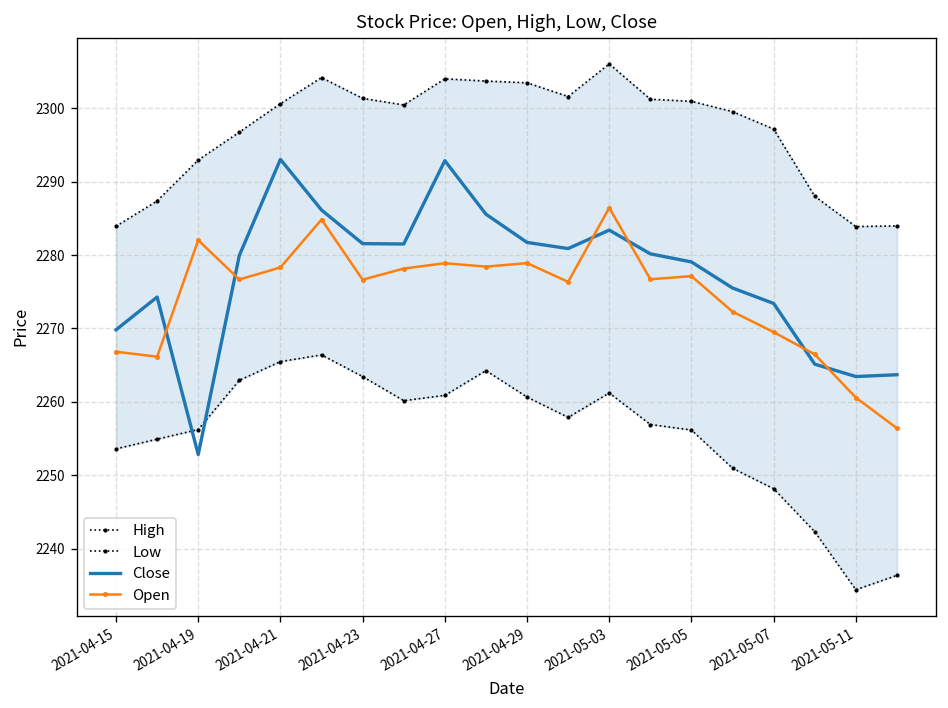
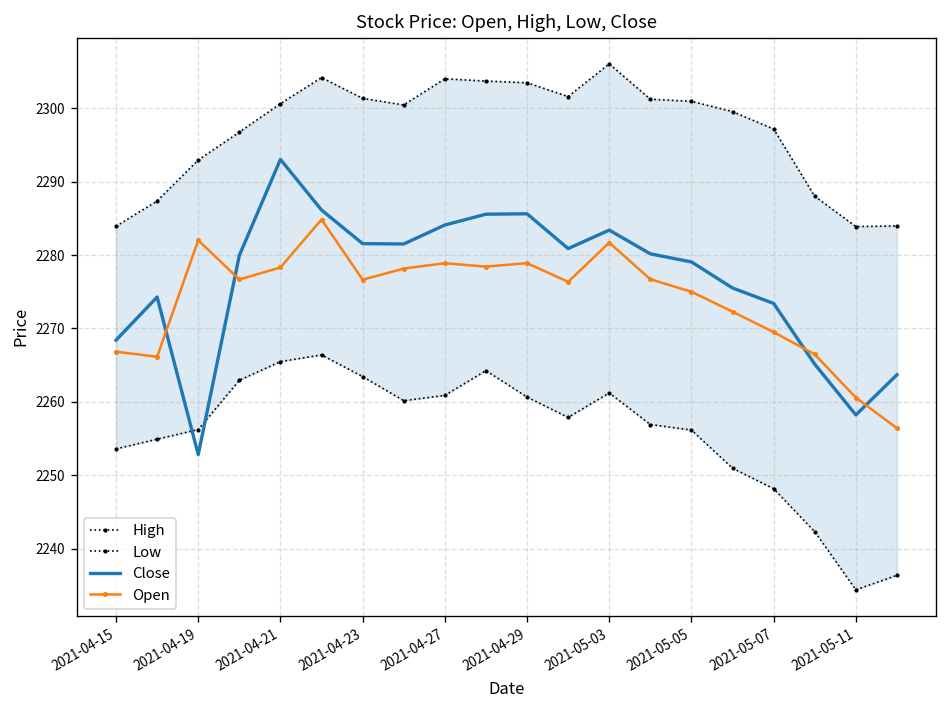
Close, 2021-04-15: 2270 -> 2268
Close, 2021-04-27: 2293 -> 2284
Close, 2021-04-29: 2282 -> 2286
Open, 2021-05-03: 2286 -> 2282
Open, 2021-05-05: 2277 -> 2275
Close, 2021-05-11: 2263 -> 2258
